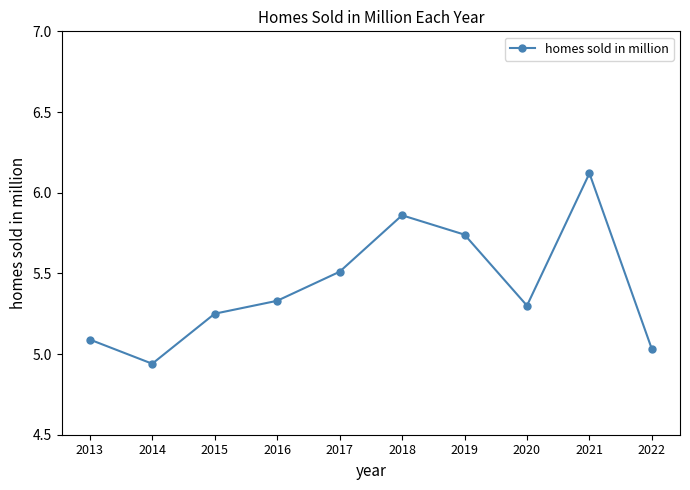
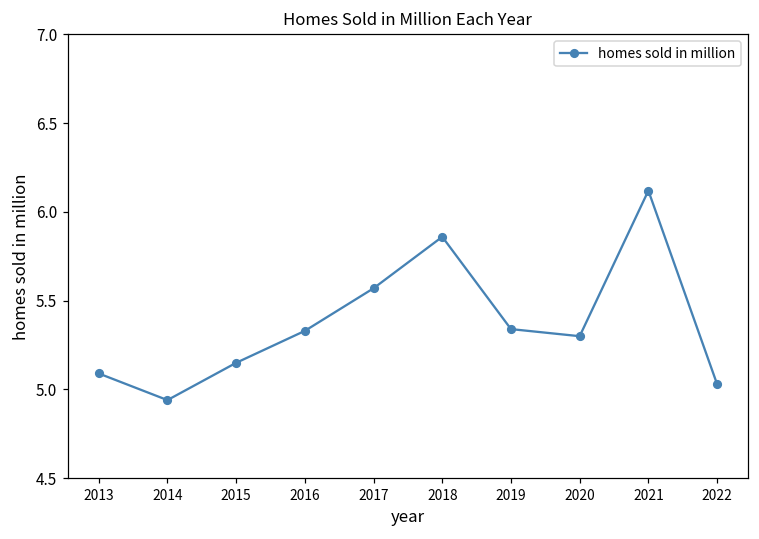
2015: 5.25 -> 5.15
2017: 5.51 -> 5.57
2019: 5.74 -> 5.34
